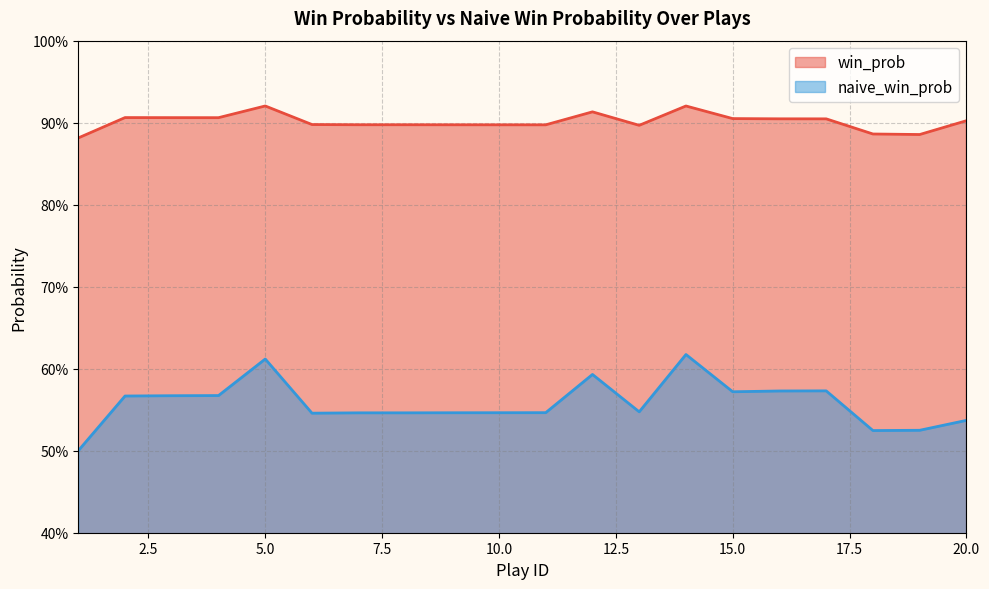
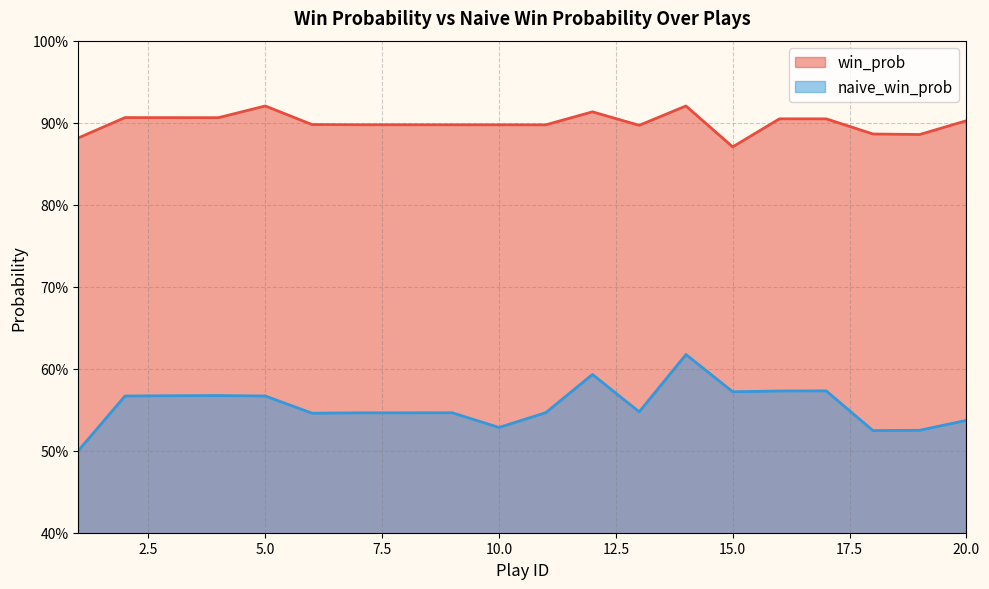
naive_win_prob, 5.0: 61% -> 57%
naive_win_prob, 10.0: 55% -> 53%
win_prob, 15.0: 90% -> 87%
